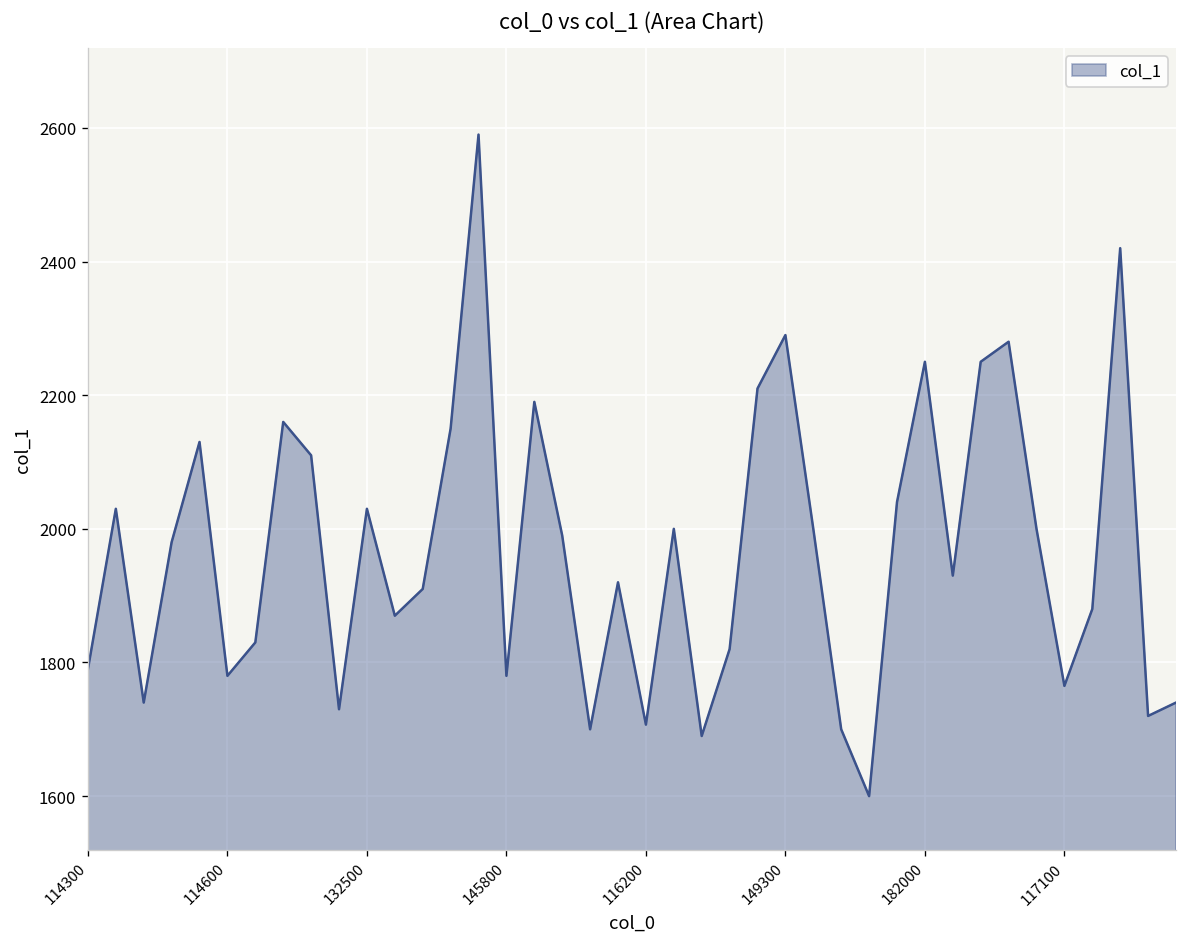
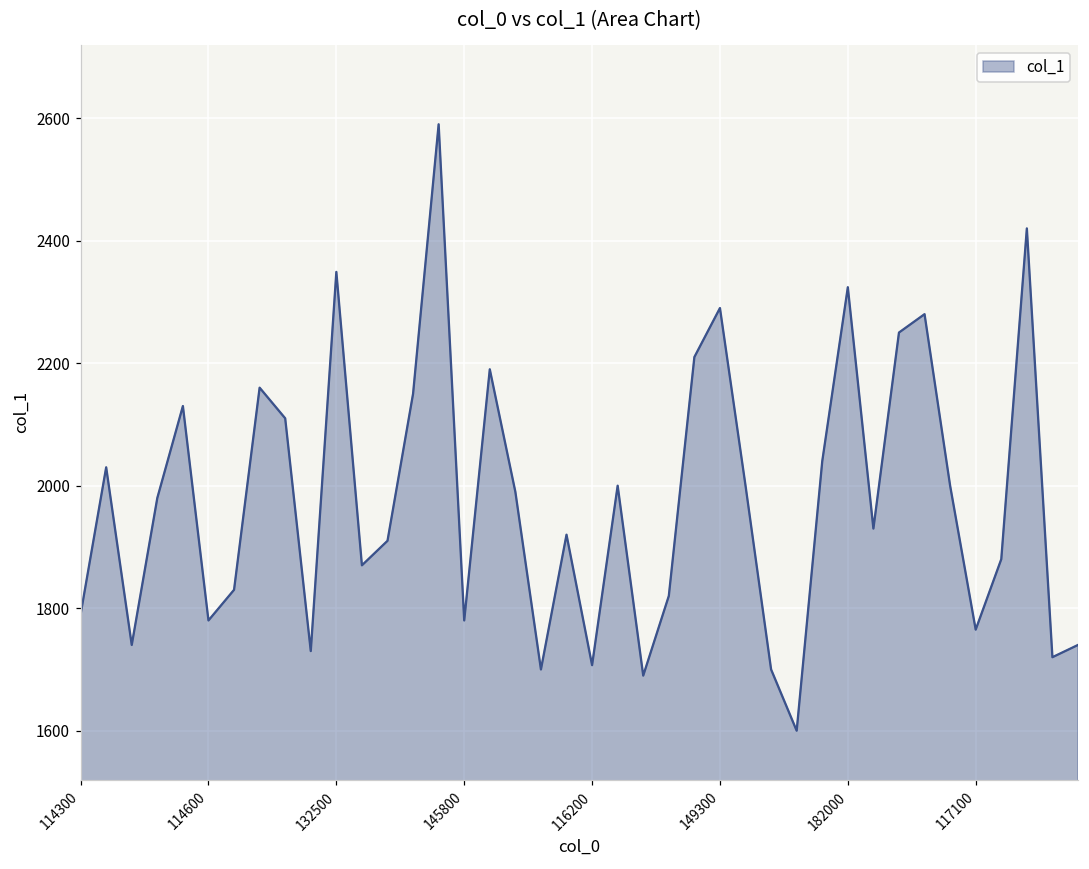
132500: 2030 -> 2350
182000: 2250 -> 2320
